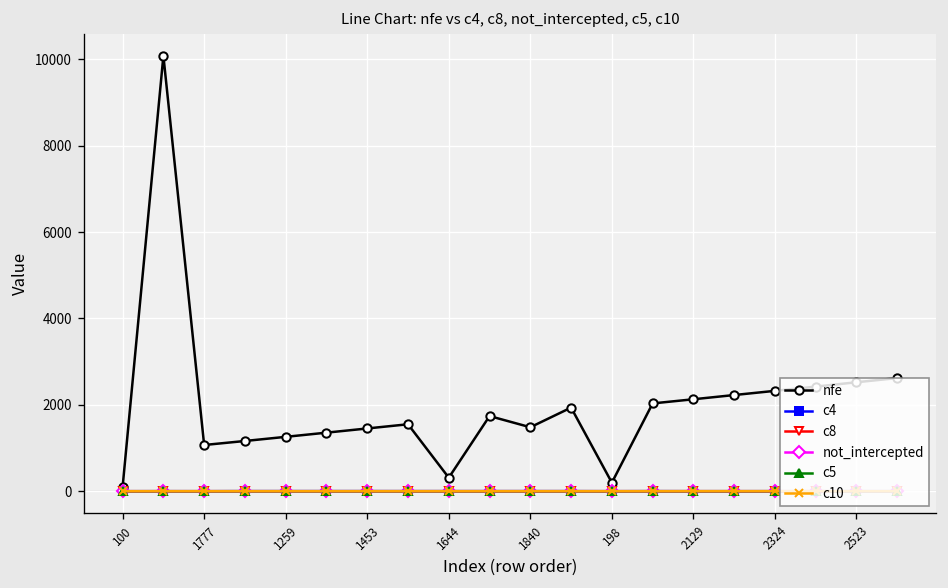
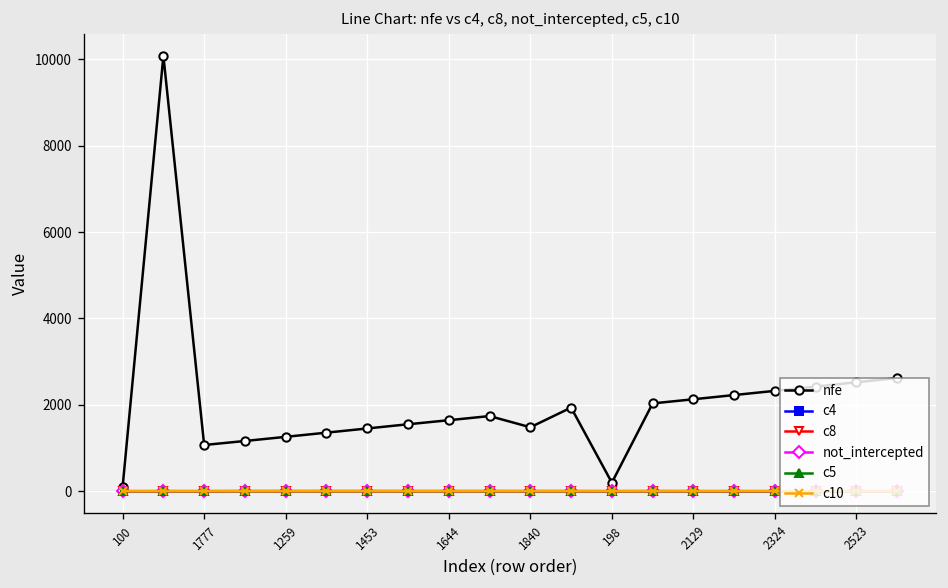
nfe, 1644: 300 -> 1600
